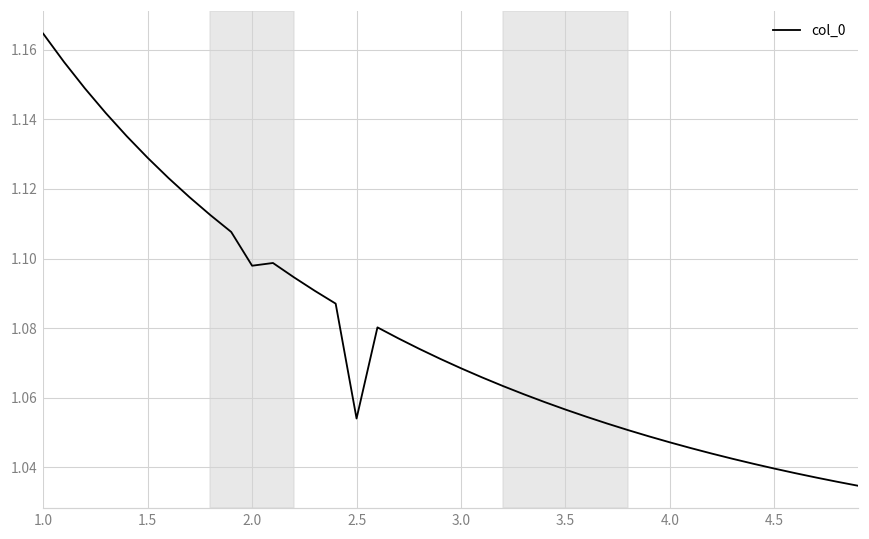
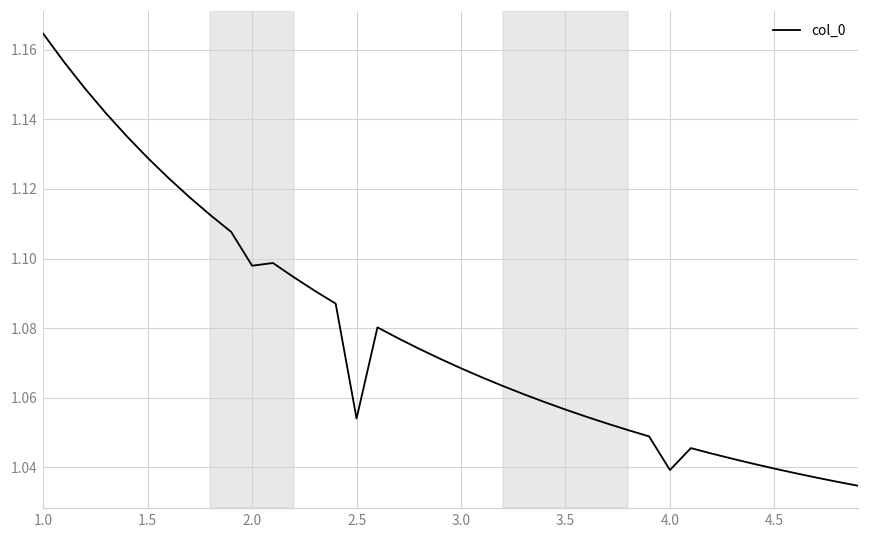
4.0: 1.047 -> 1.039
